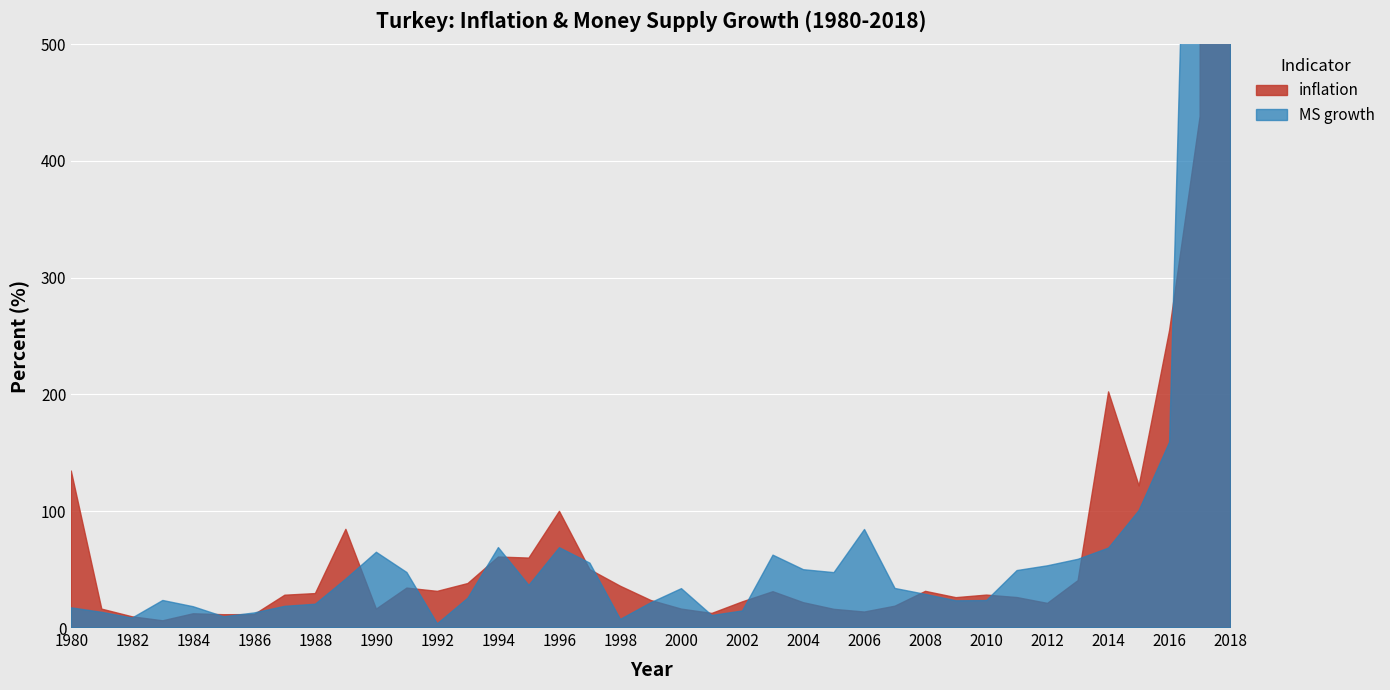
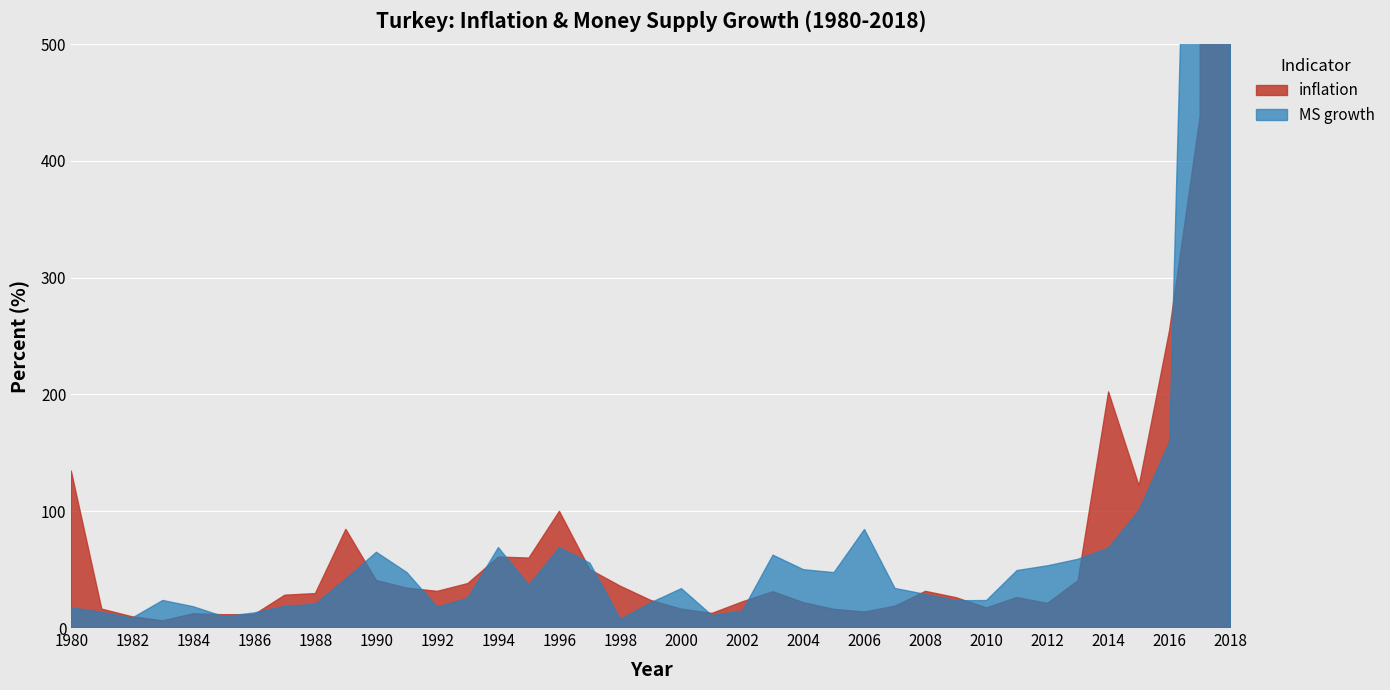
inflation, 1990: 16 -> 41
MS growth, 1992: 4 -> 18
inflation, 2010: 28 -> 17
